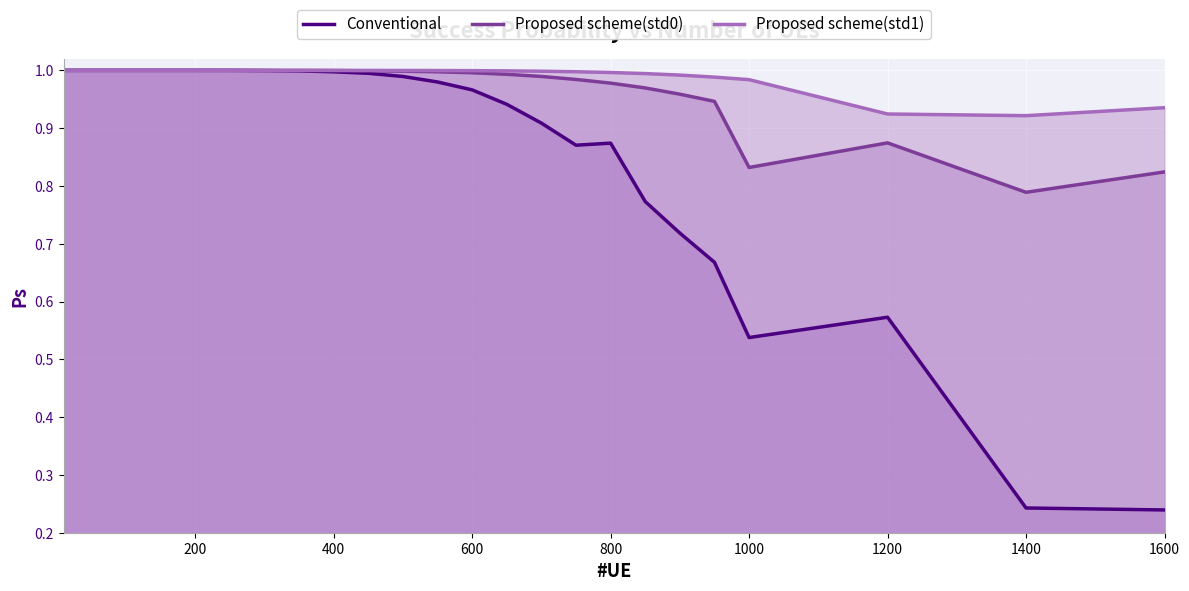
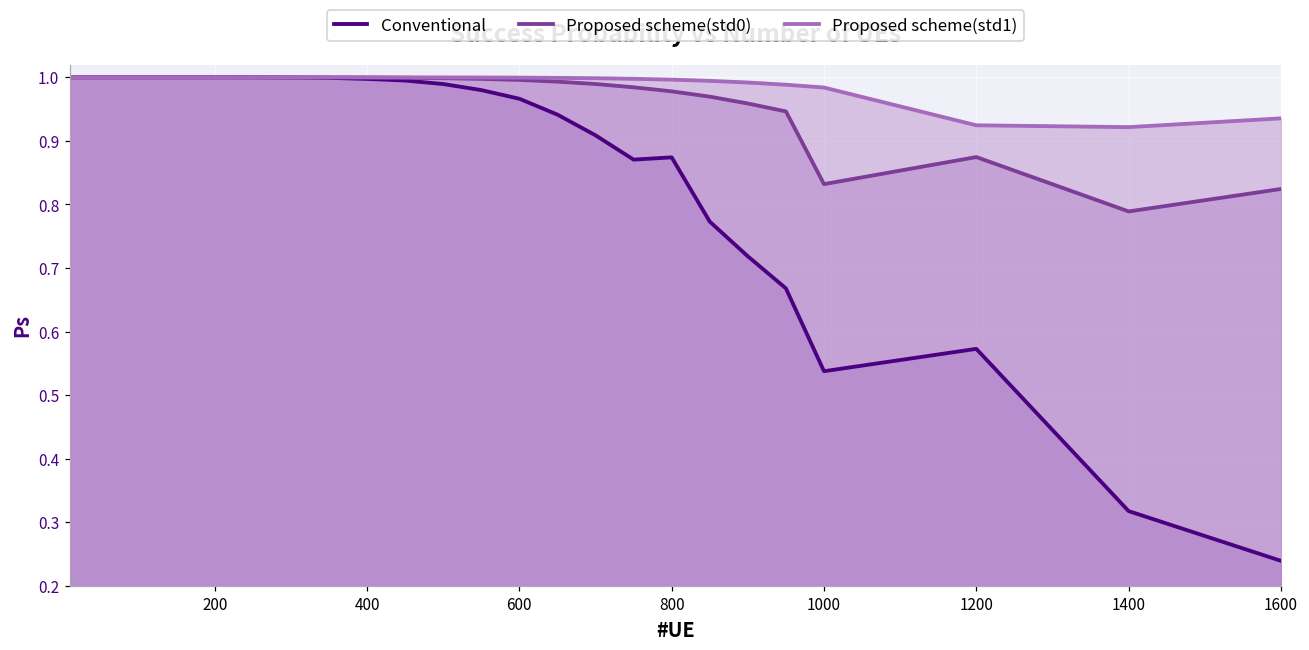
Conventional, 1400: 0.24 -> 0.32
